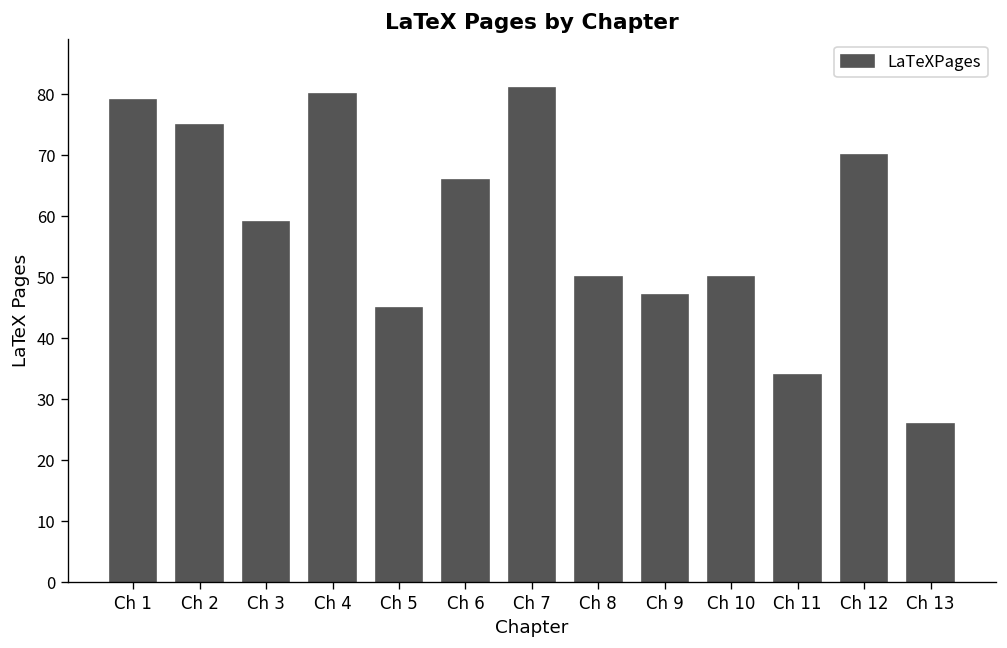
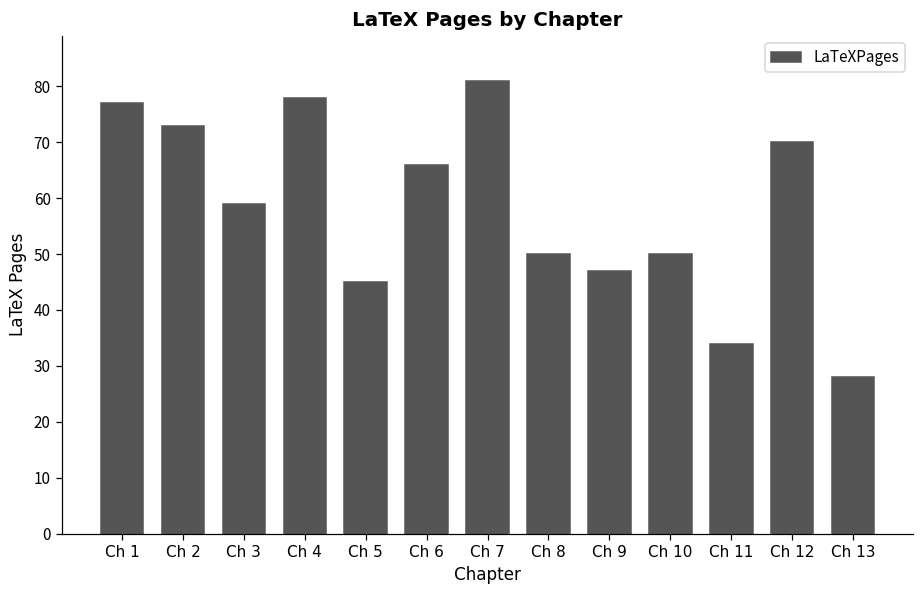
Ch 1: 79 -> 77
Ch 2: 75 -> 73
Ch 4: 80 -> 78
Ch 13: 26 -> 28
